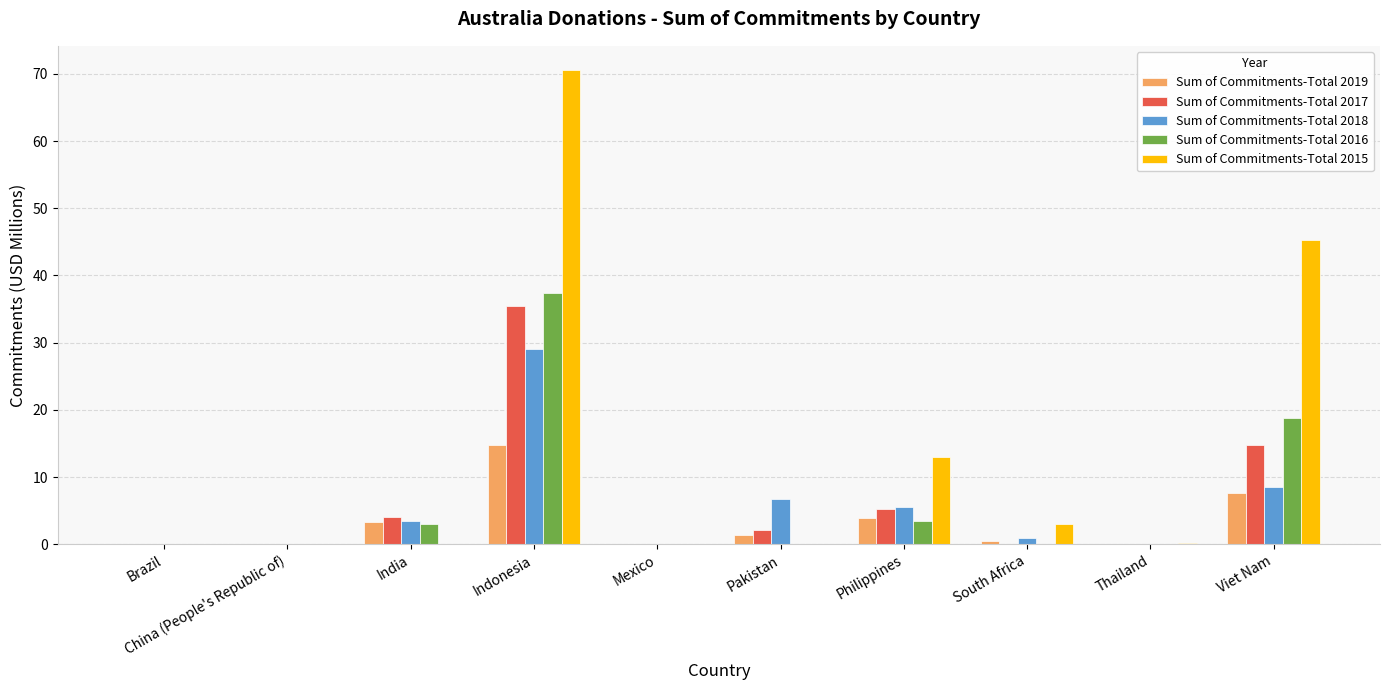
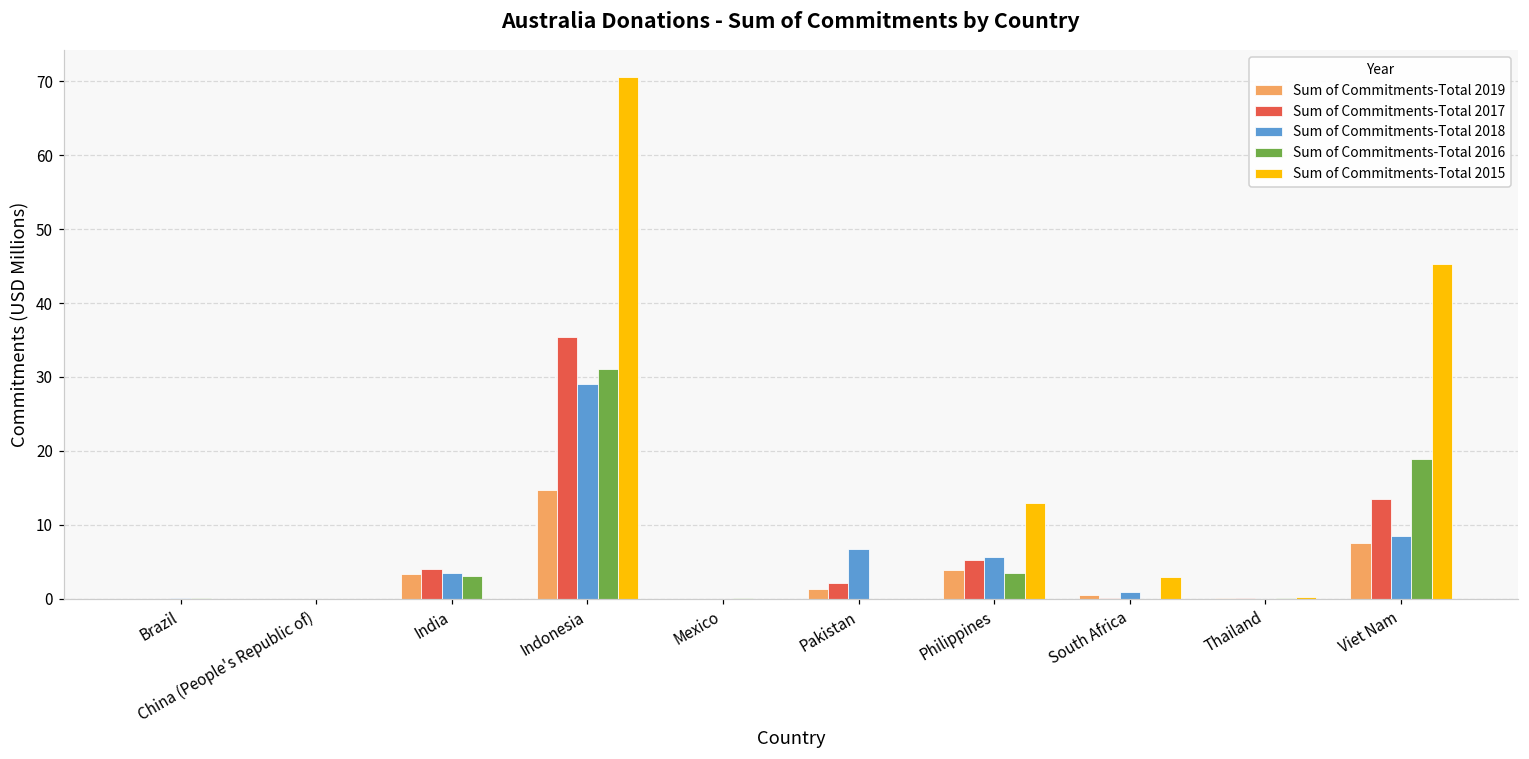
Sum of Commitments-Total 2016, Indonesia: 37 -> 31
Sum of Commitments-Total 2017, Viet Nam: 15 -> 13
